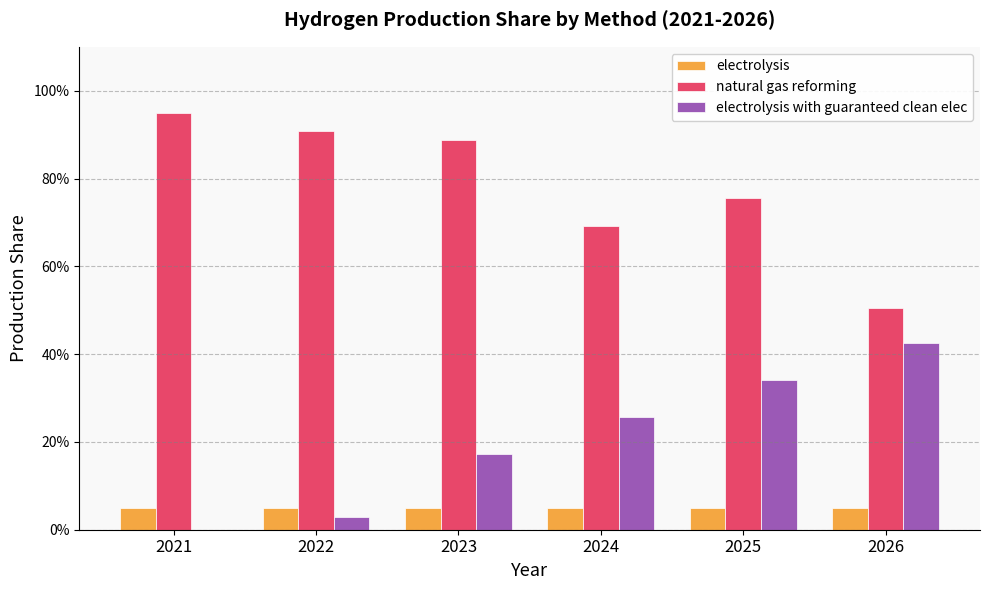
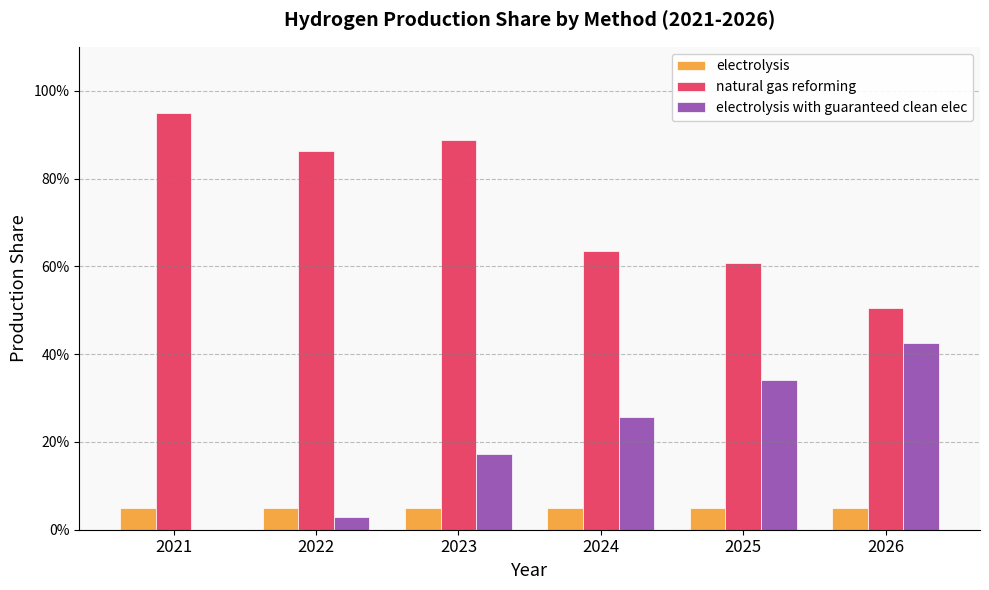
natural gas reforming, 2022: 91% -> 86%
natural gas reforming, 2024: 69% -> 64%
natural gas reforming, 2025: 75% -> 61%
